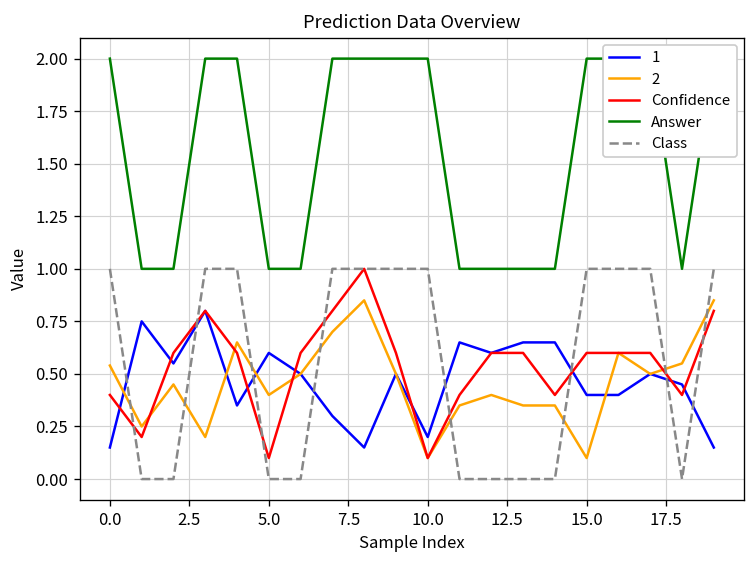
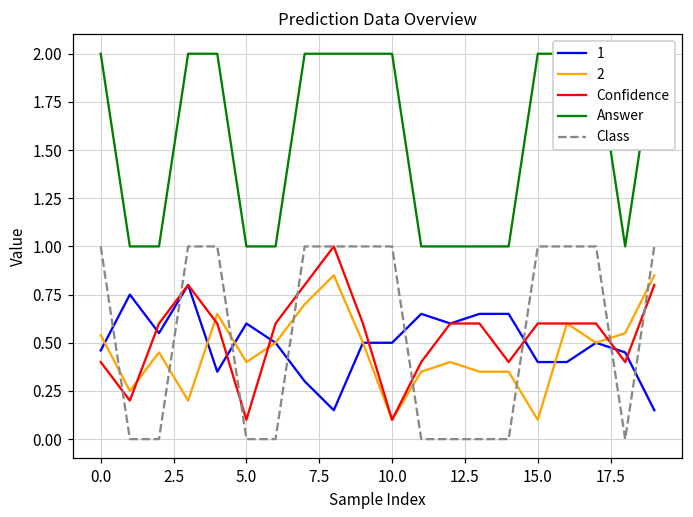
1, 0.0: 0.15 -> 0.46
1, 10.0: 0.2 -> 0.5
